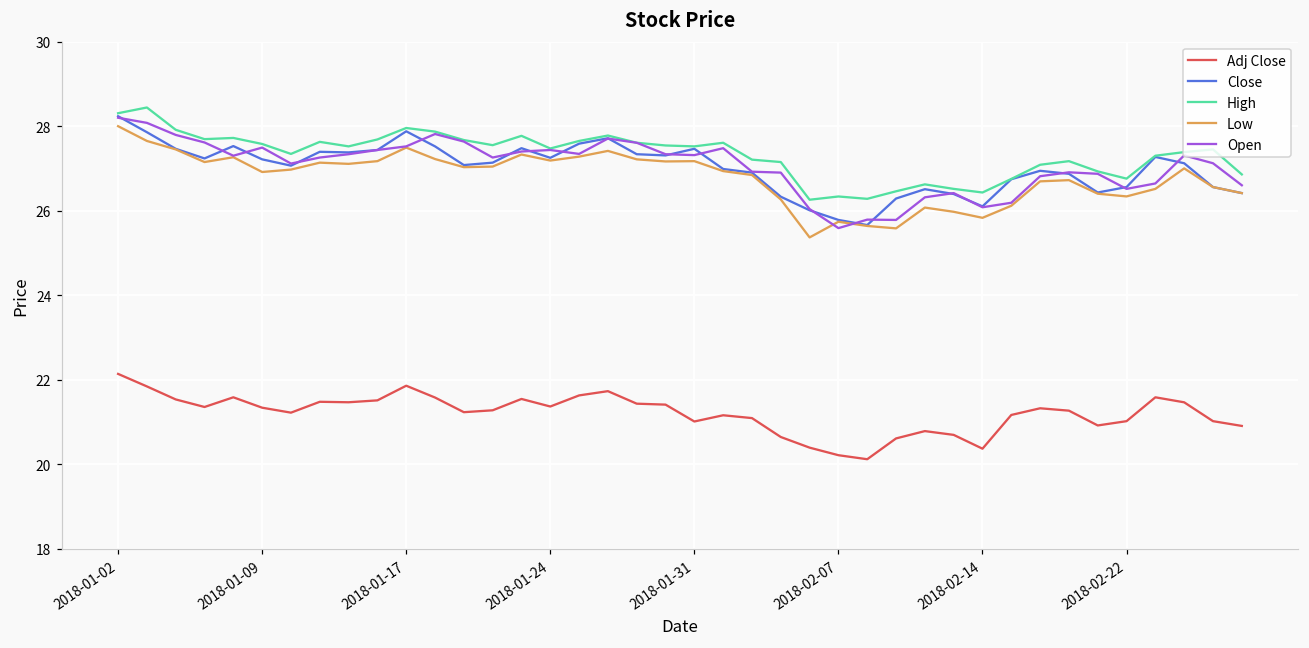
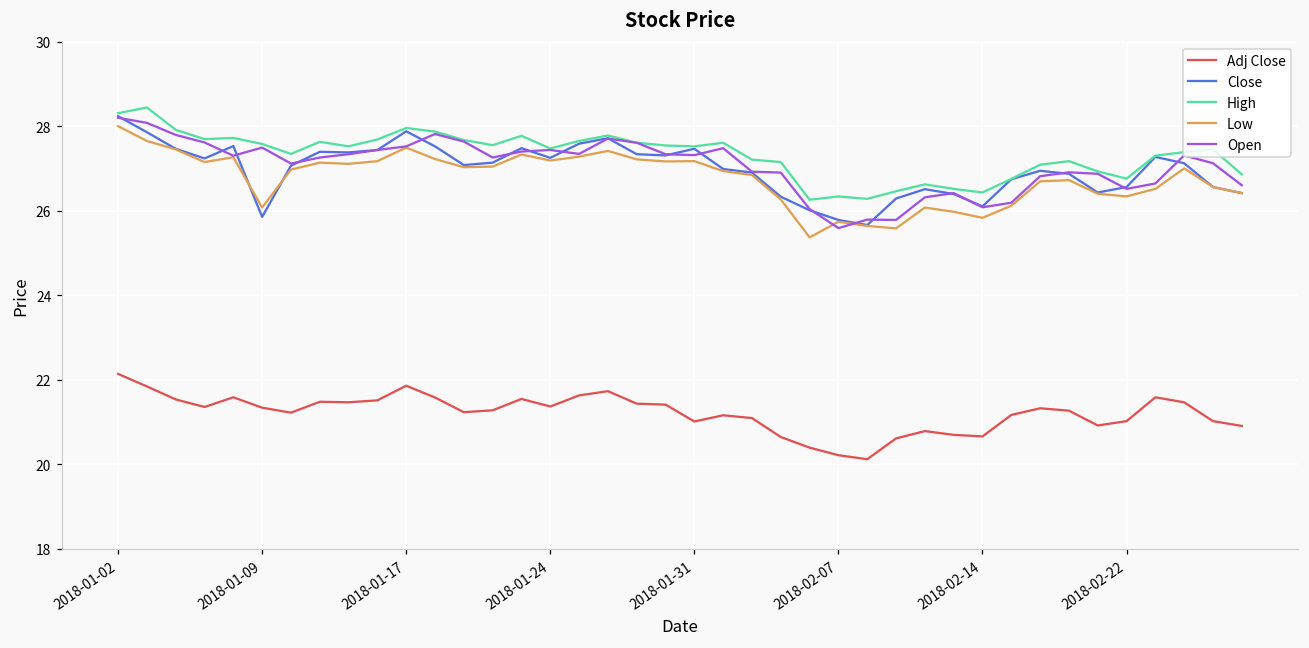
Close, 2018-01-09: 27.2 -> 25.9
Low, 2018-01-09: 26.9 -> 26.1
Adj Close, 2018-02-14: 20.4 -> 20.7
